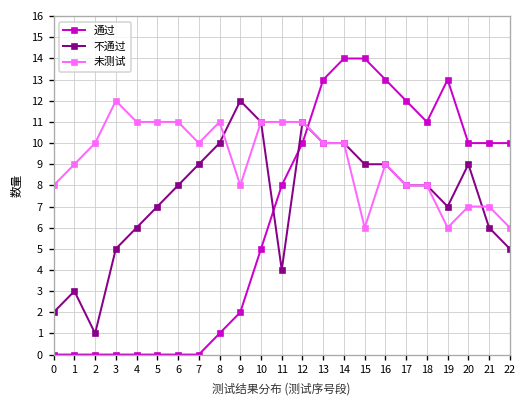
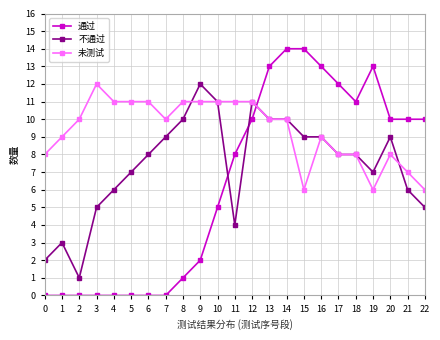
未测试, 9: 8 -> 11
未测试, 20: 7 -> 8
